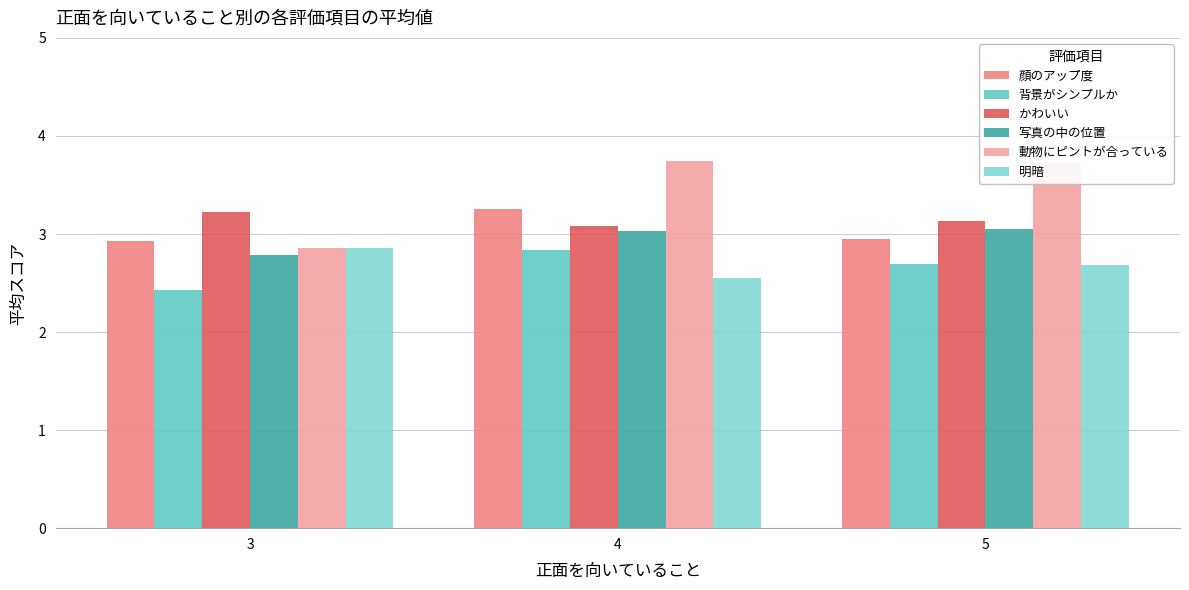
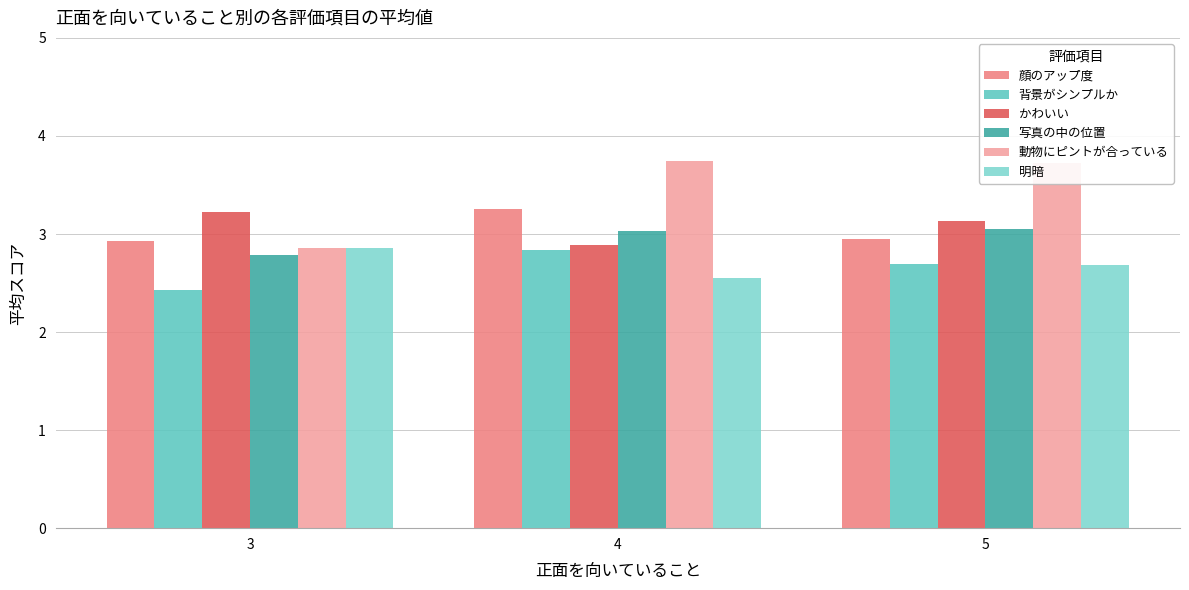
かわいい, 4: 3.1 -> 2.9
